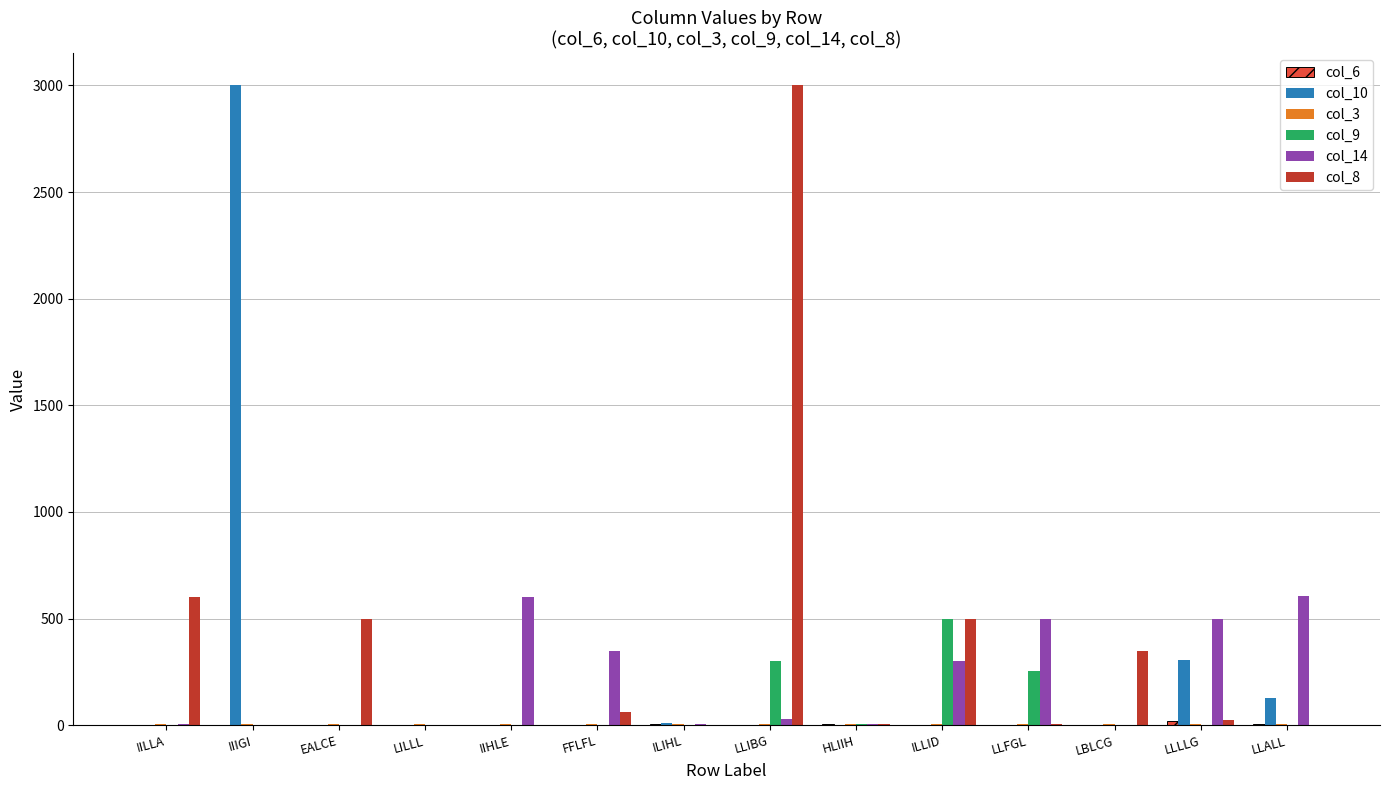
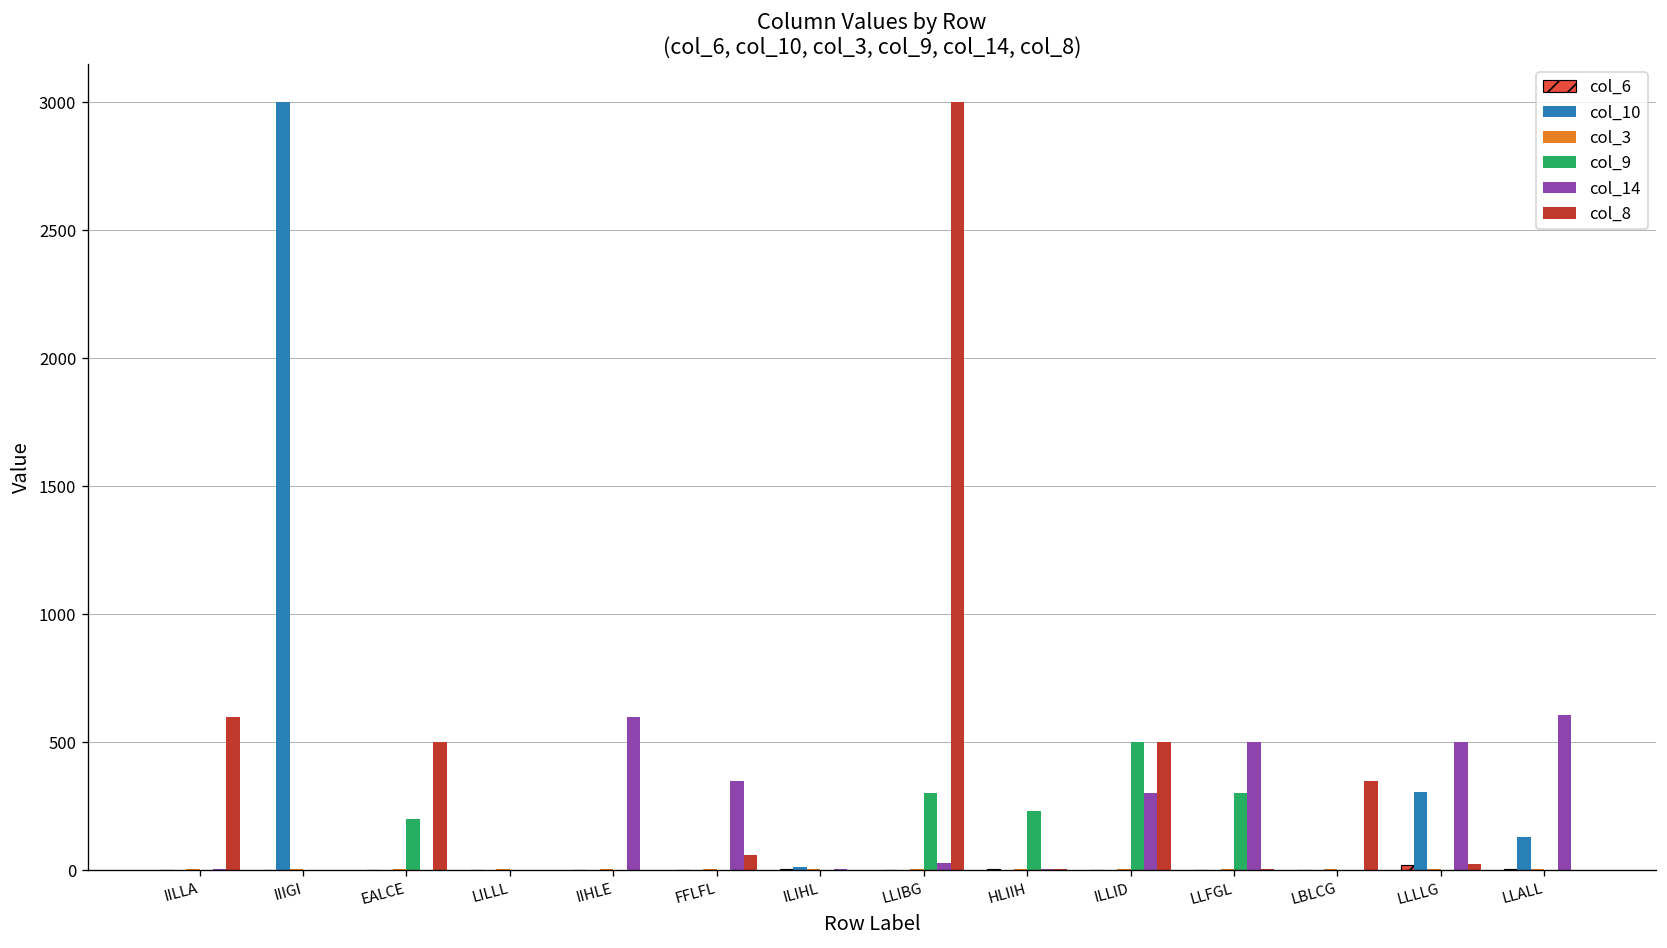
col_9, EALCE: 0 -> 200
col_9, HLIIH: 0 -> 230
col_9, LLFGL: 250 -> 300
